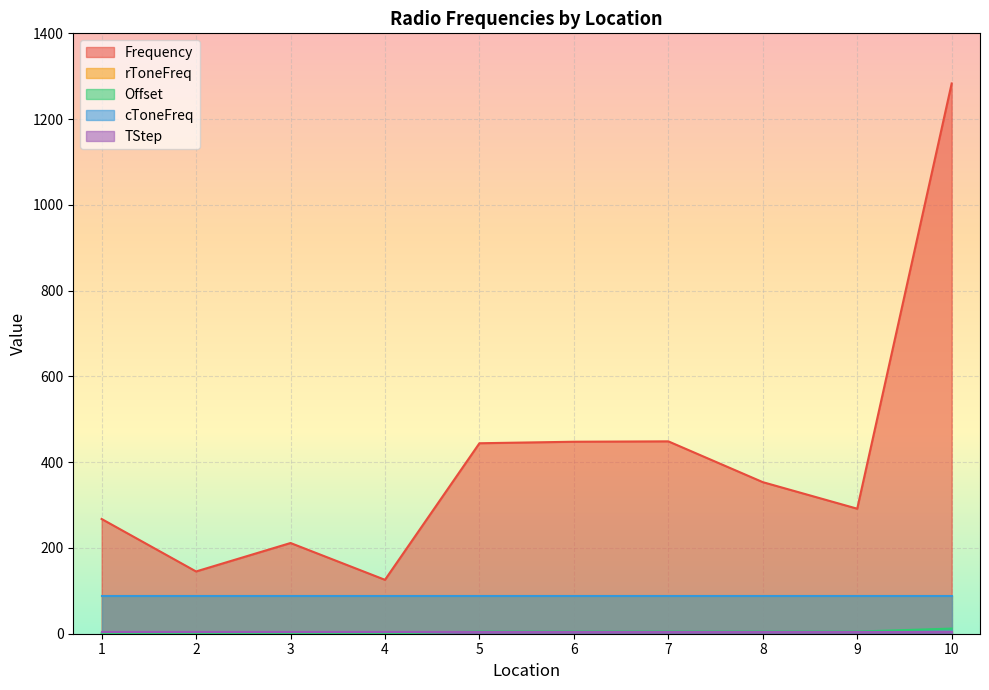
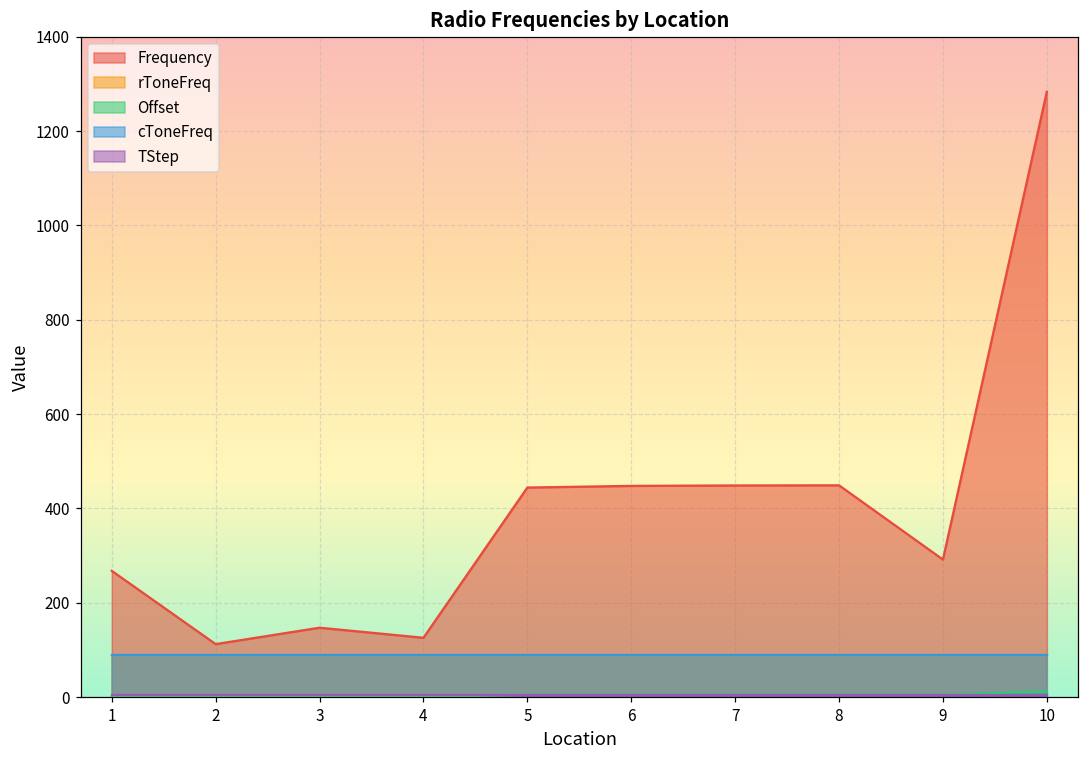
Frequency, 2: 150 -> 110
Frequency, 3: 210 -> 150
Frequency, 8: 350 -> 450
